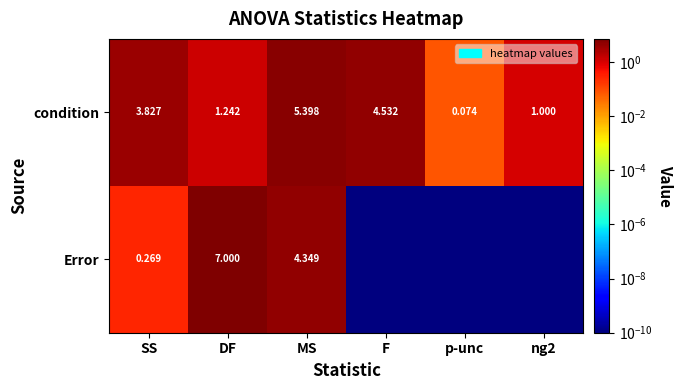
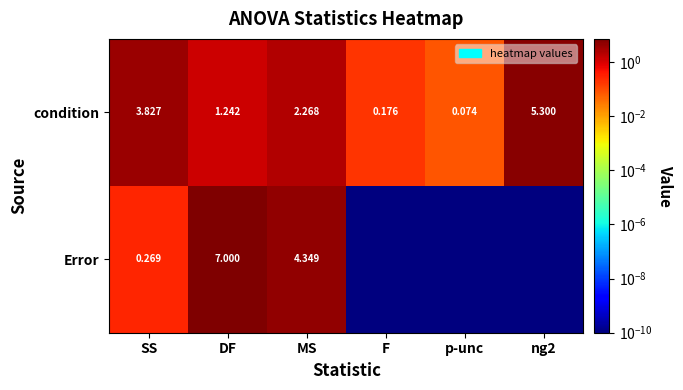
condition, MS: 5.398 -> 2.268
condition, F: 4.532 -> 0.176
condition, ng2: 1.000 -> 5.300
